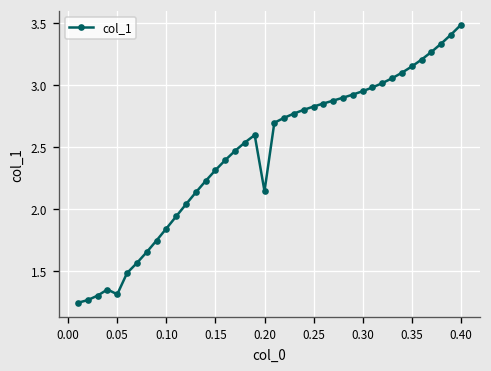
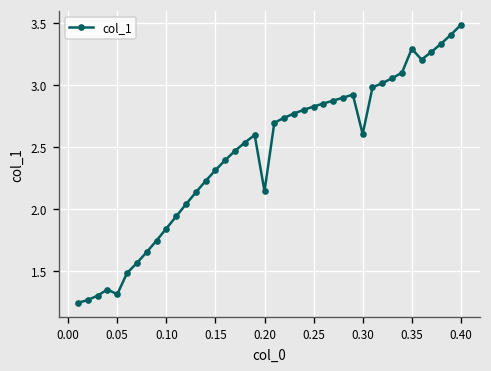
0.30: 2.95 -> 2.60
0.35: 3.15 -> 3.29
